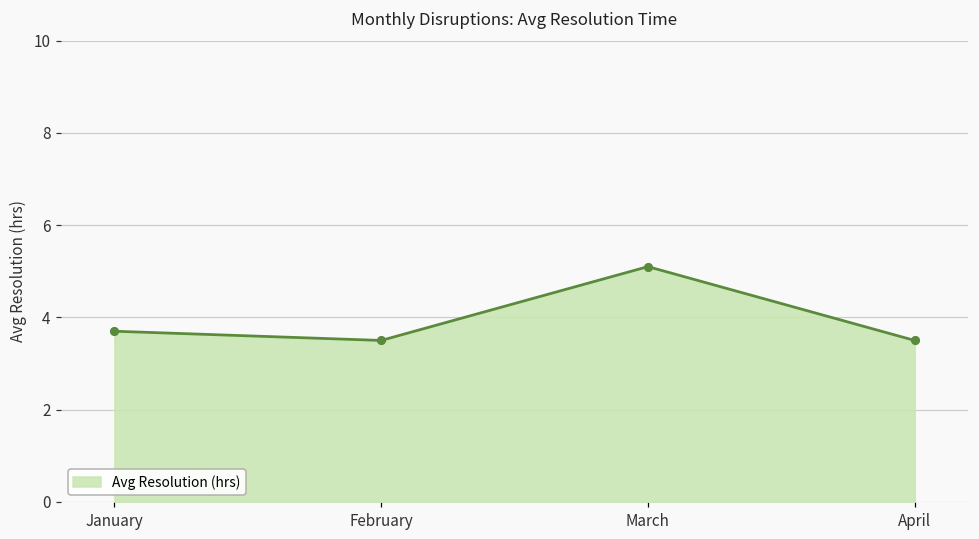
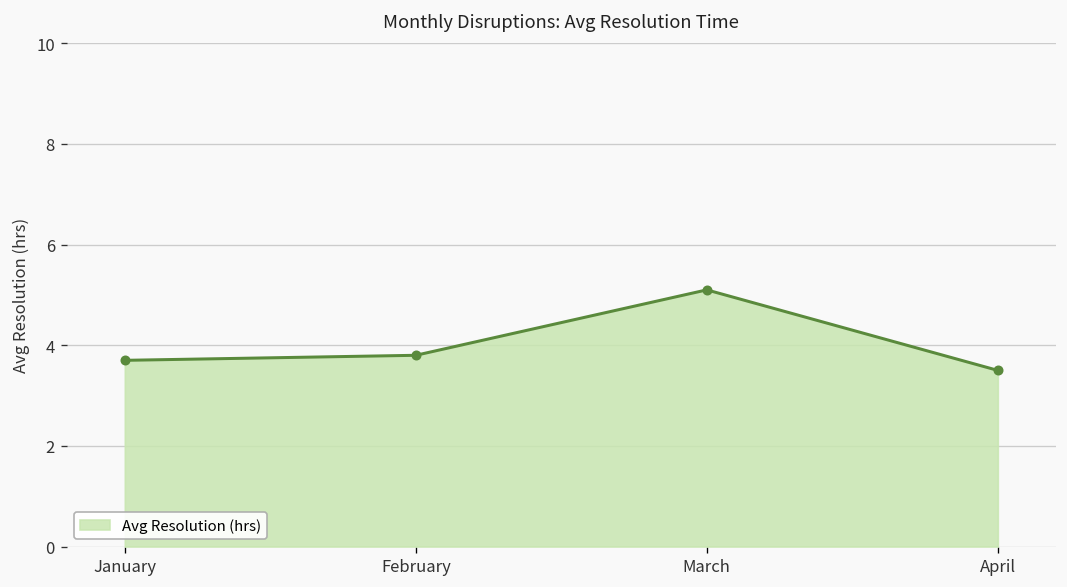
February: 3.5 -> 3.8
